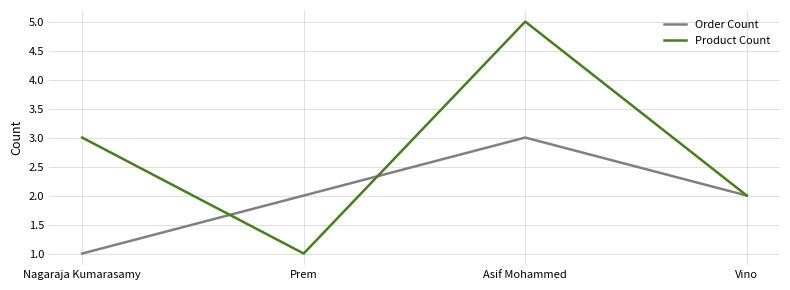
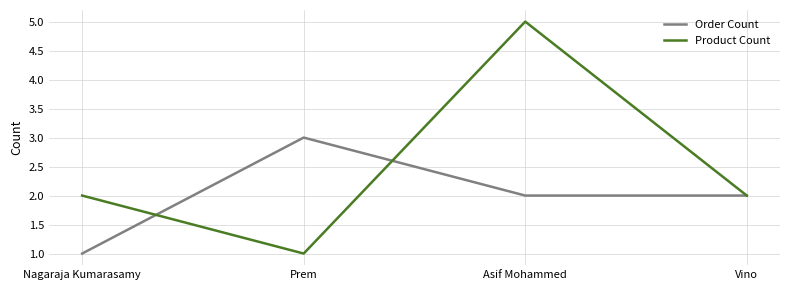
Product Count, Nagaraja Kumarasamy: 3 -> 2
Order Count, Prem: 2 -> 3
Order Count, Asif Mohammed: 3 -> 2
